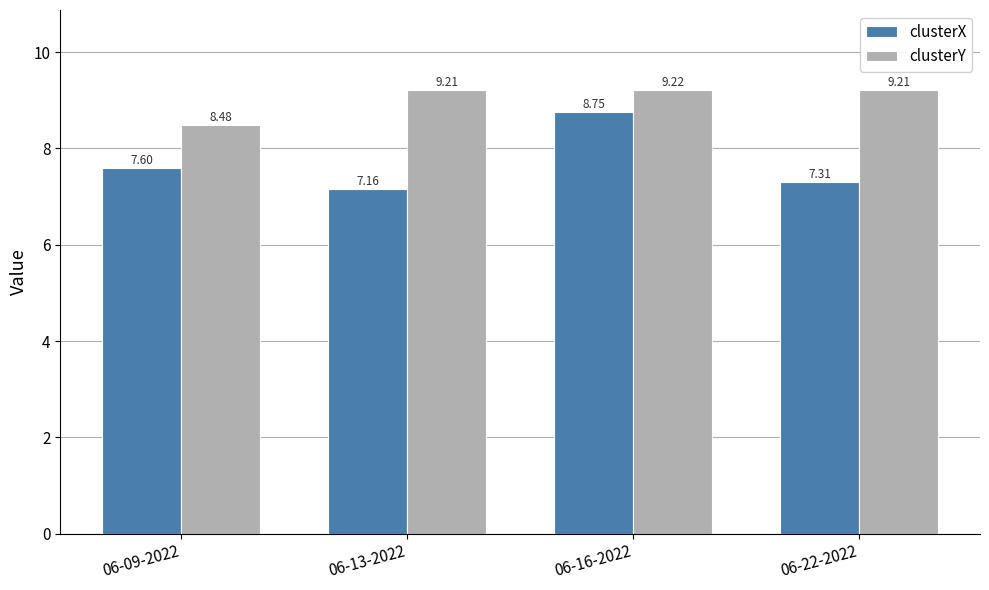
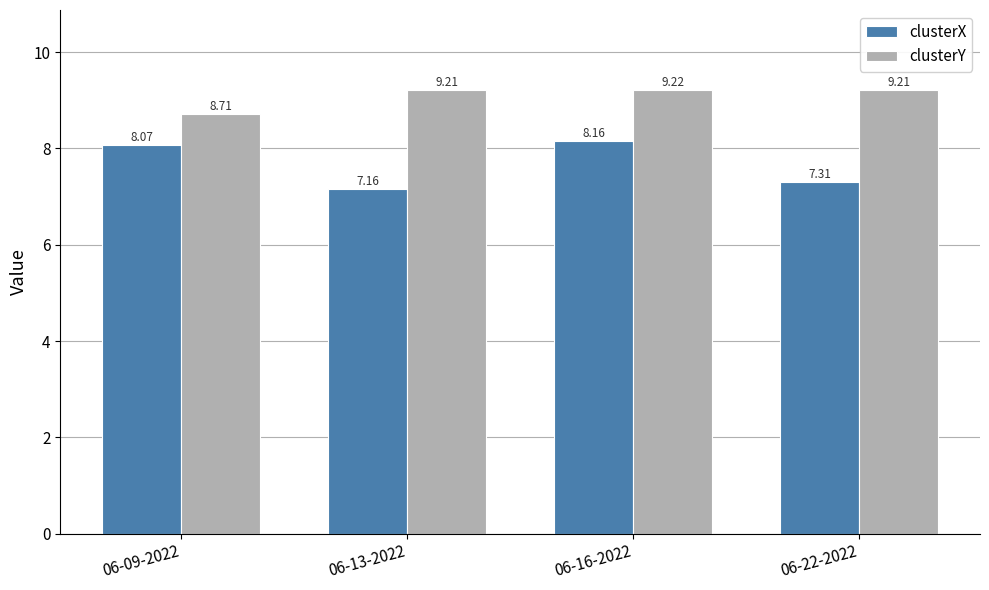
clusterX, 06-09-2022: 7.60 -> 8.07
clusterY, 06-09-2022: 8.48 -> 8.71
clusterX, 06-16-2022: 8.75 -> 8.16
